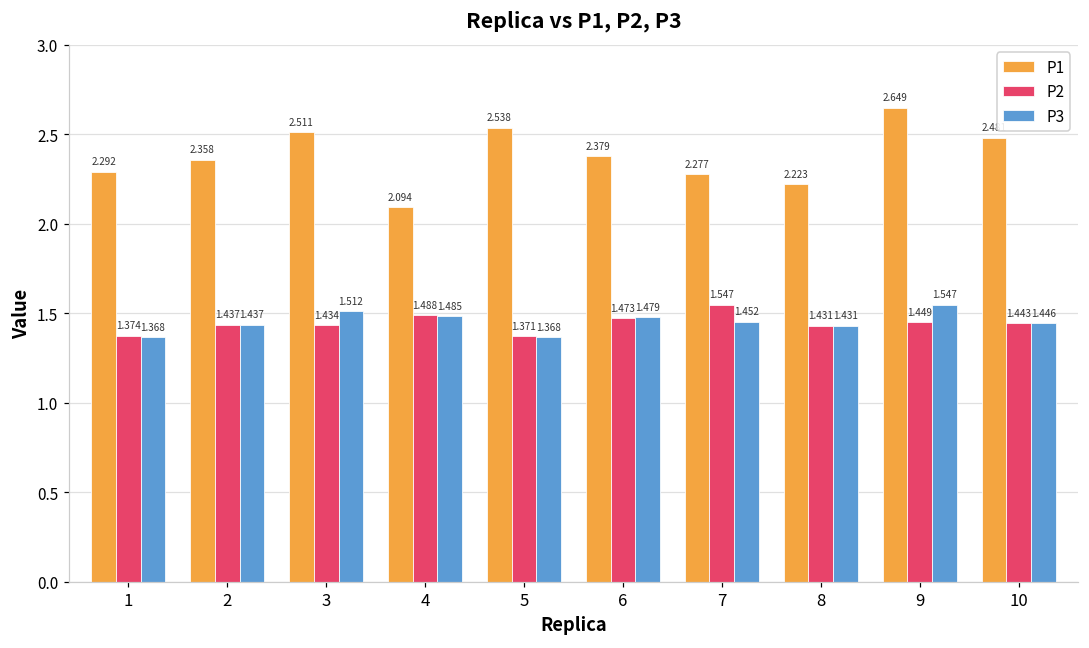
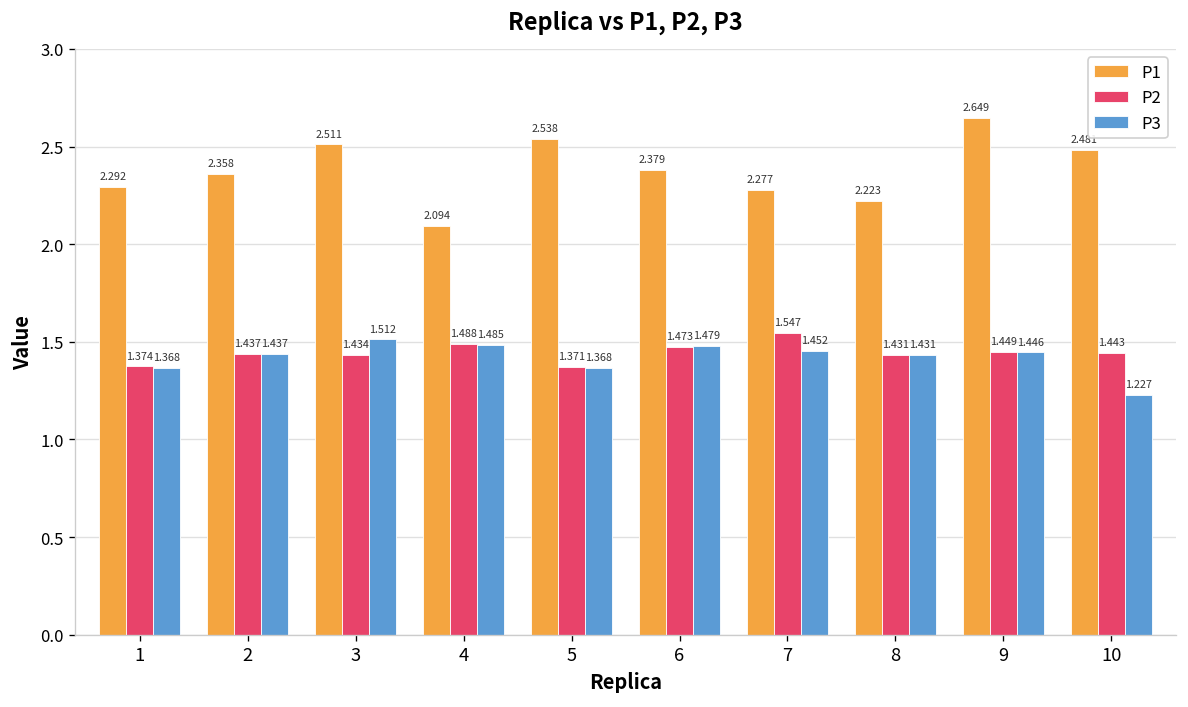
P3, 9: 1.547 -> 1.446
P3, 10: 1.446 -> 1.227
